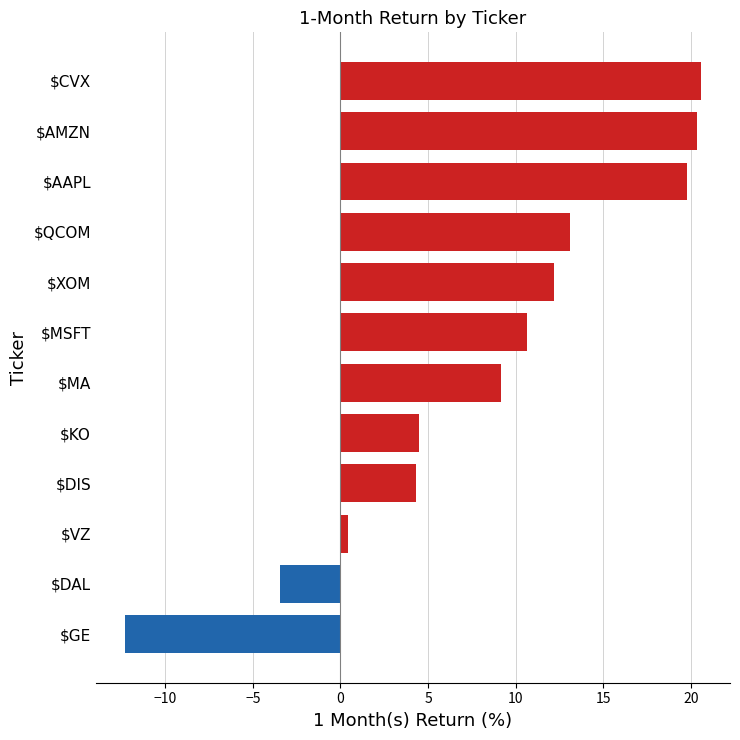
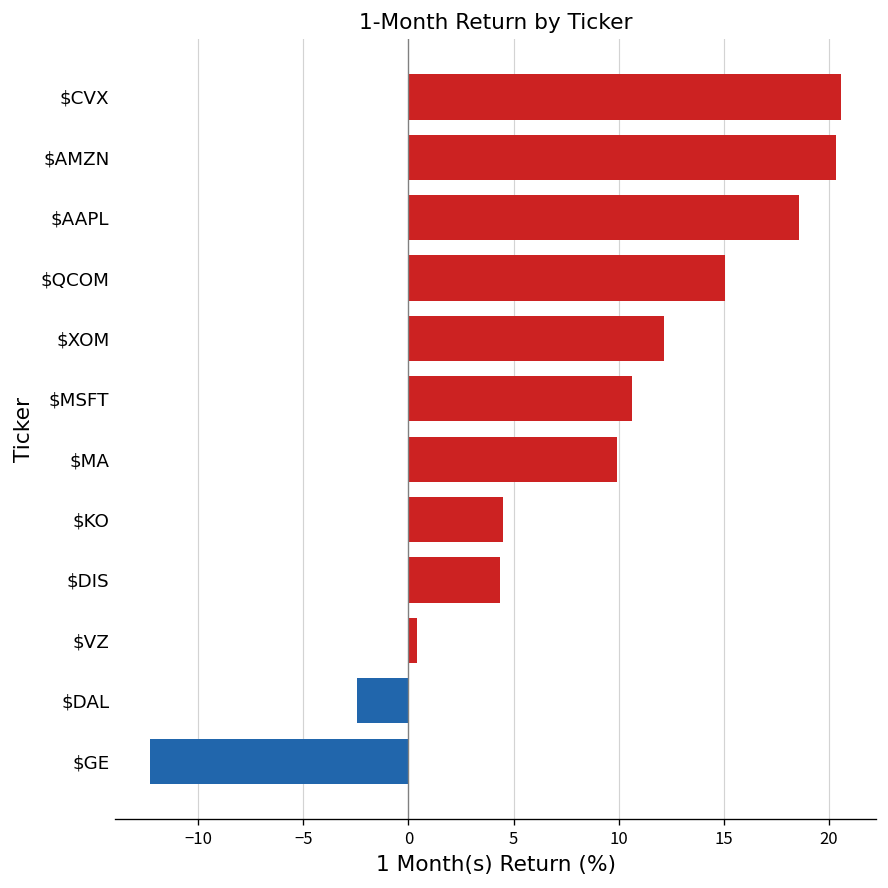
$AAPL: 19.8 -> 18.5
$QCOM: 13.1 -> 15.1
$MA: 9.2 -> 9.9
$DAL: -3.4 -> -2.5
